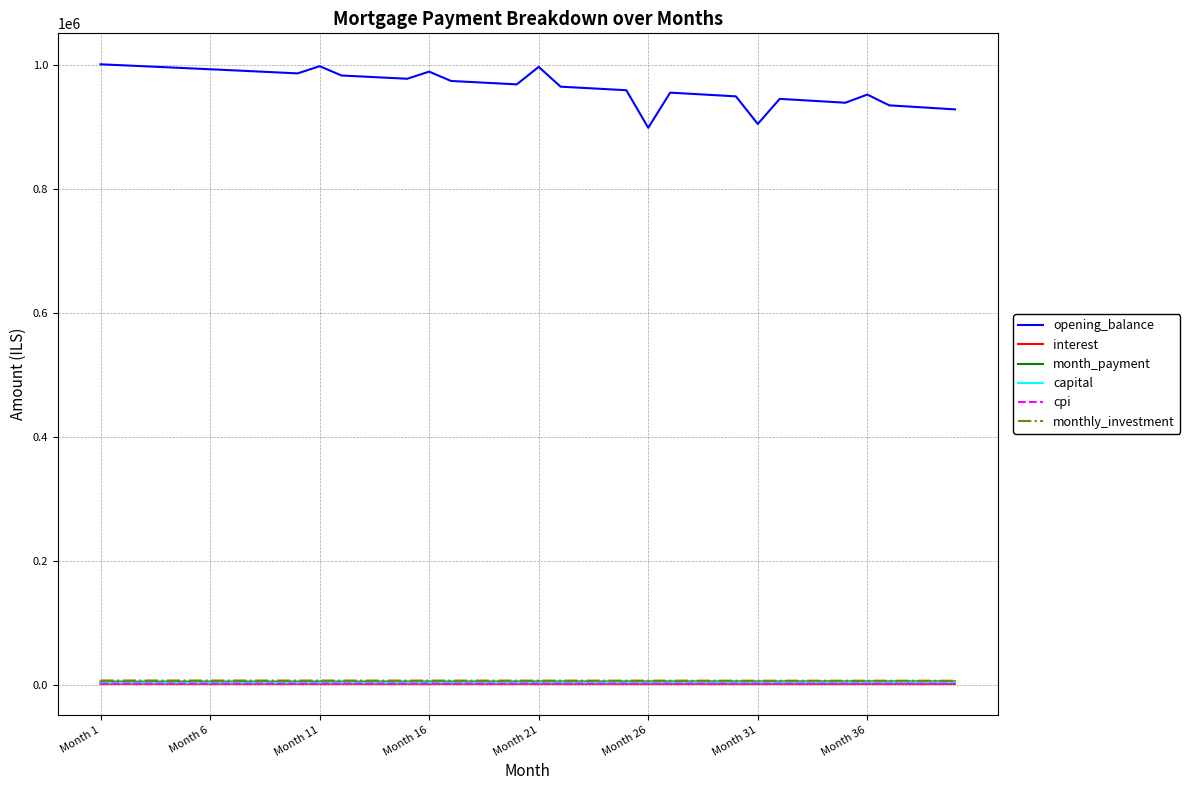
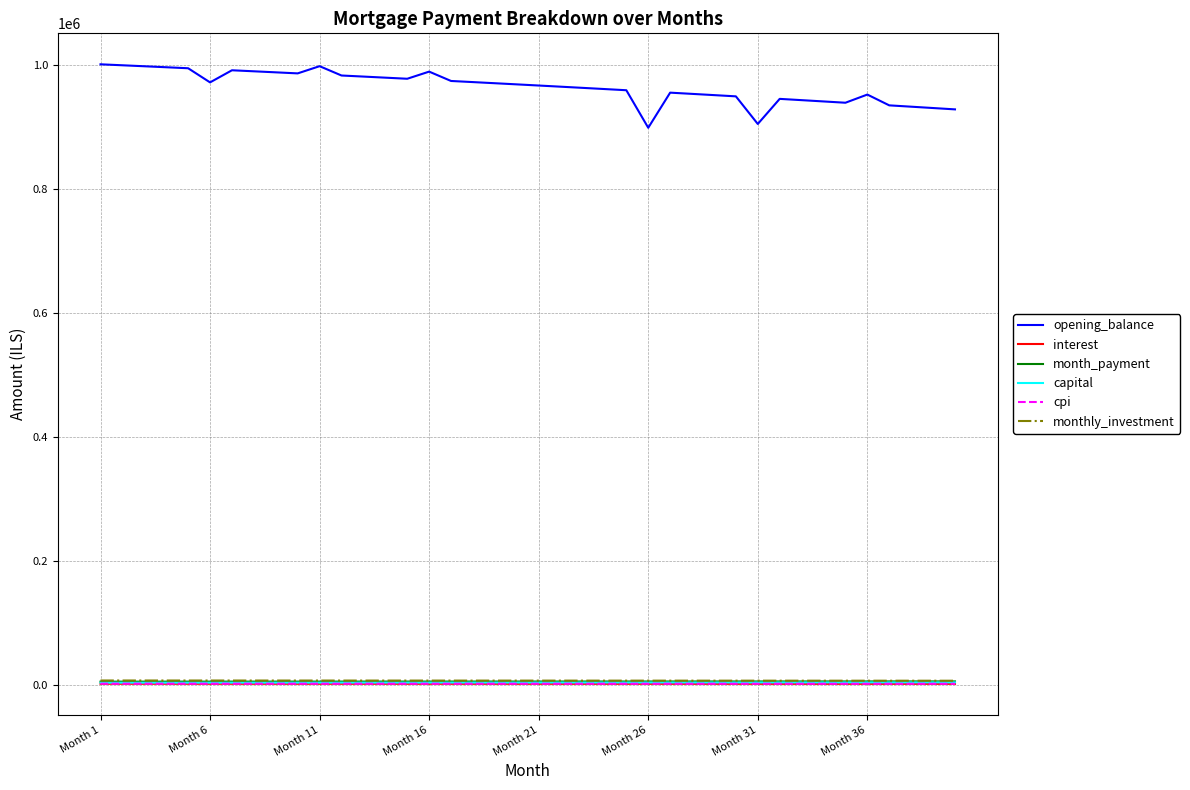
opening_balance, Month 6: 990000 -> 970000
opening_balance, Month 21: 1000000 -> 970000
